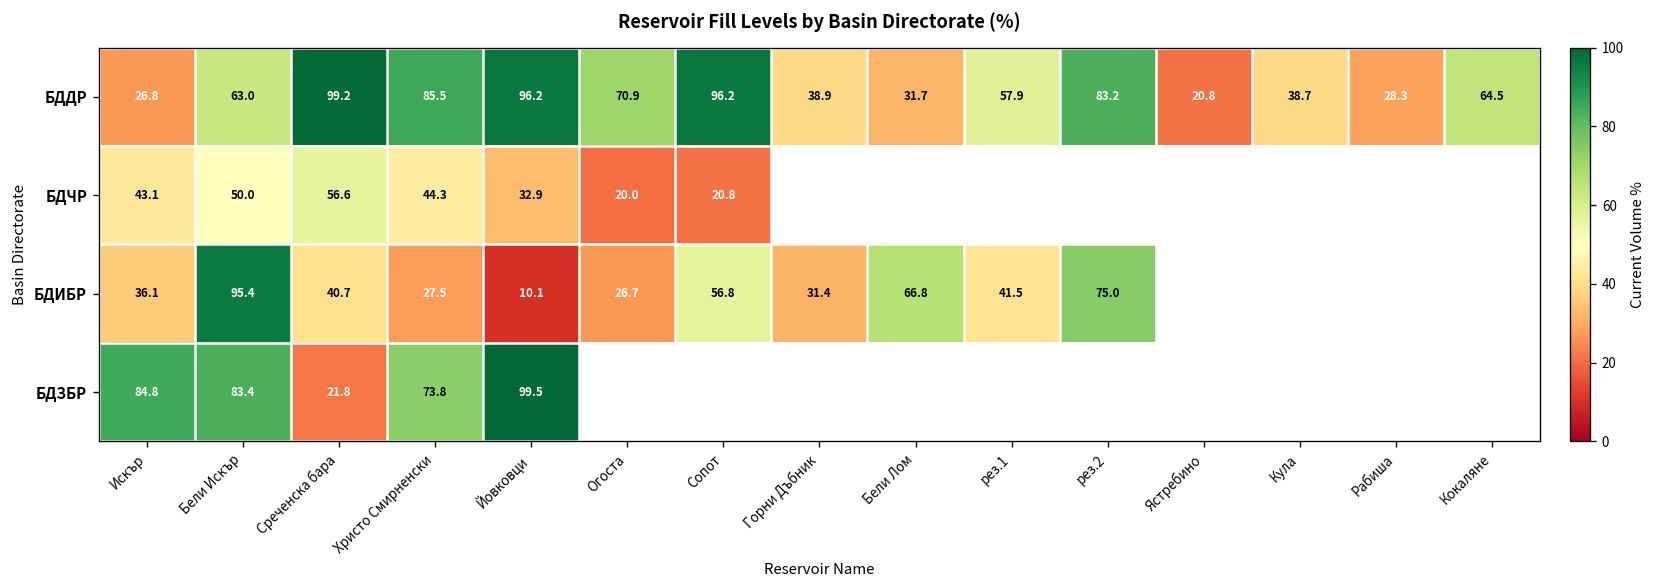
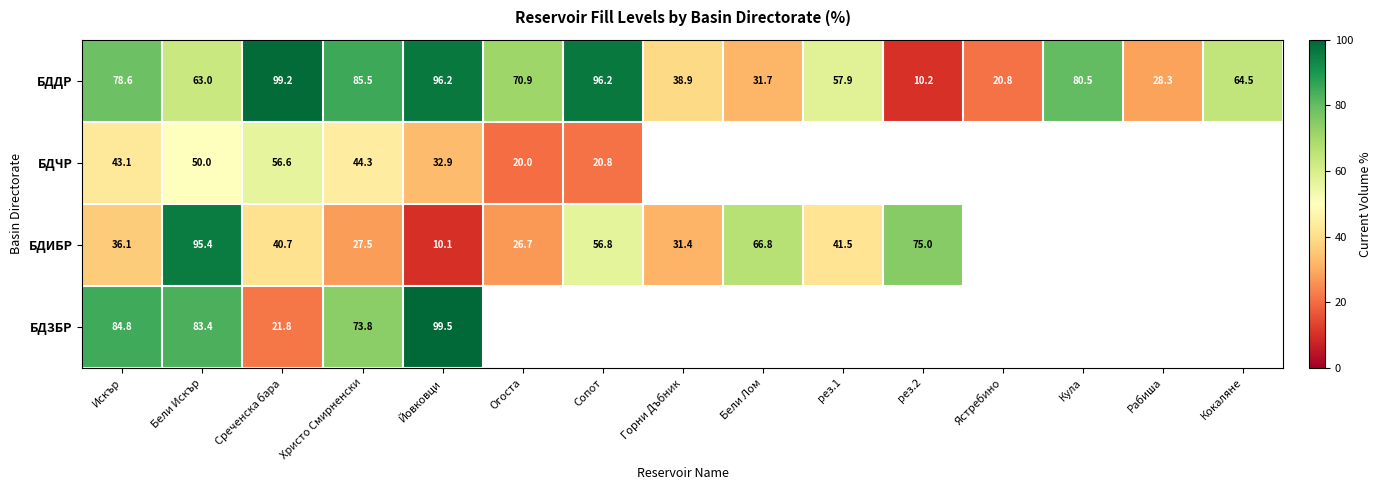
БДДР, Искър: 26.8 -> 78.6
БДДР, рез.2: 83.2 -> 10.2
БДДР, Кула: 38.7 -> 80.5
